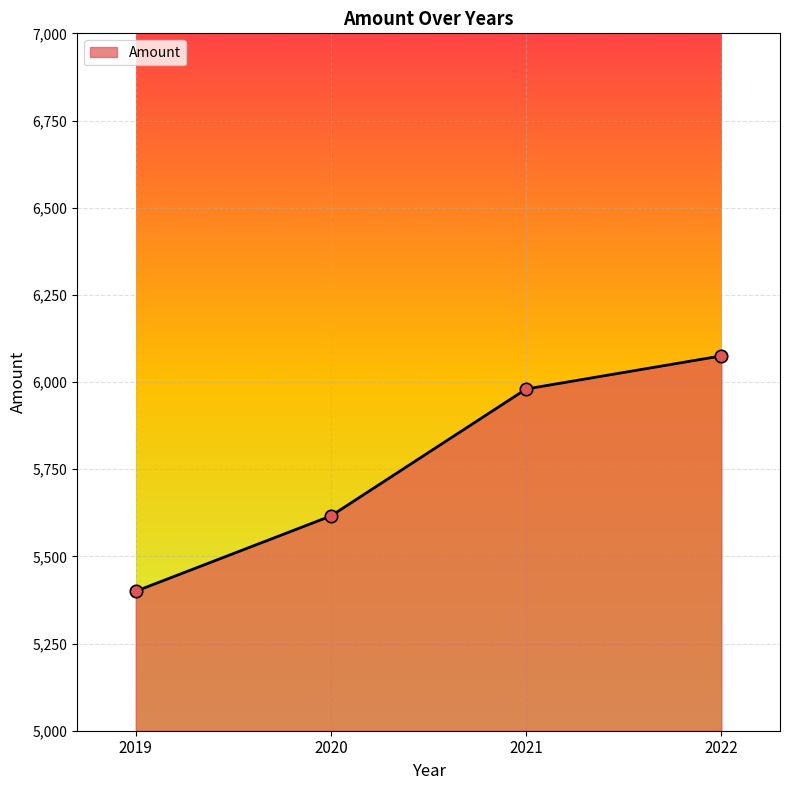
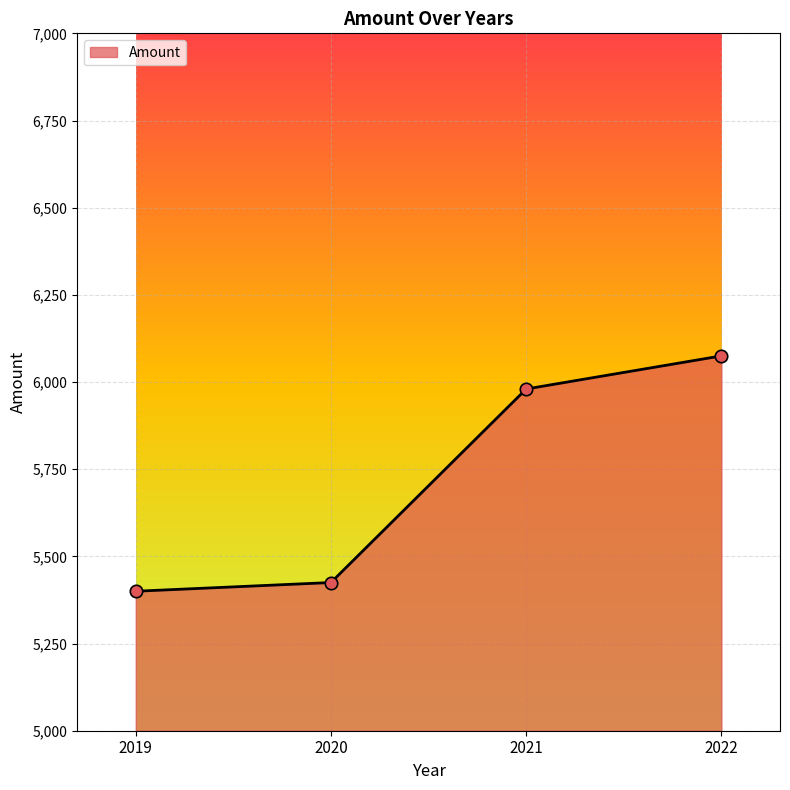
2020: 5,620 -> 5,430
